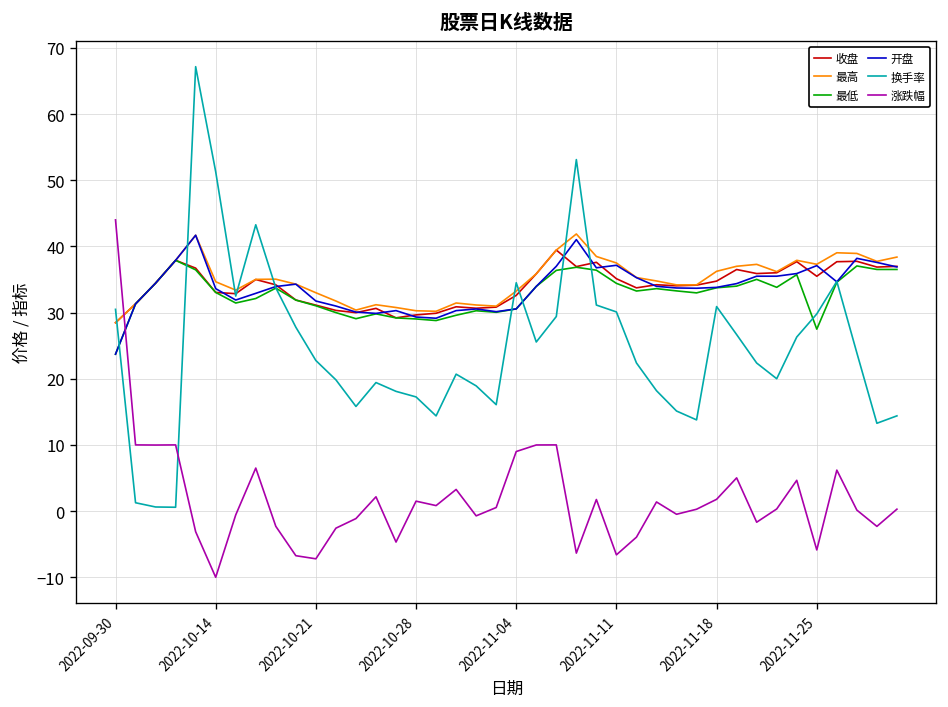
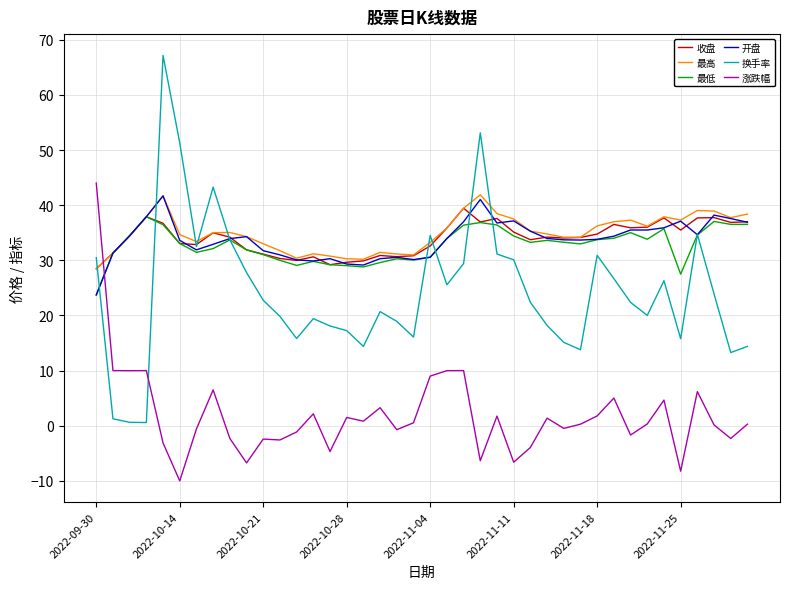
涨跌幅, 2022-10-21: -7 -> -2
换手率, 2022-11-25: 30 -> 16
涨跌幅, 2022-11-25: -6 -> -8
